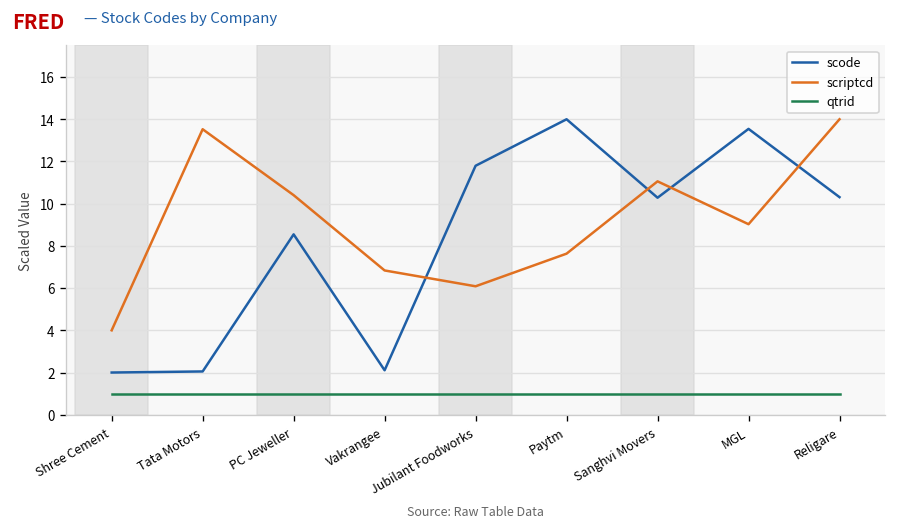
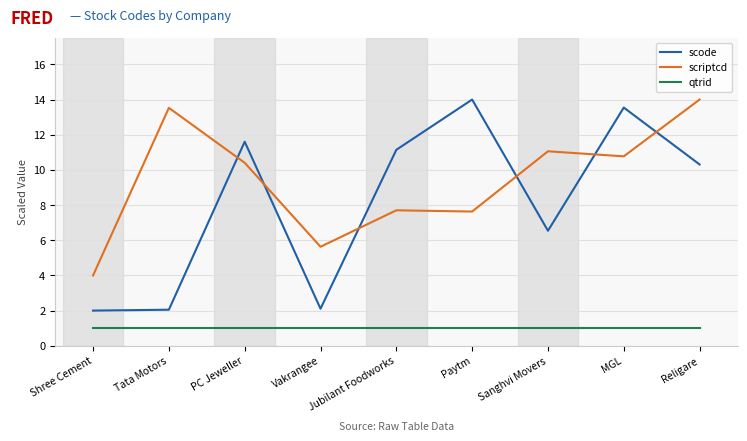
scode, PC Jeweller: 8.5 -> 11.6
scriptcd, Vakrangee: 6.8 -> 5.6
scode, Jubilant Foodworks: 11.8 -> 11.1
scriptcd, Jubilant Foodworks: 6.1 -> 7.7
scode, Sanghvi Movers: 10.3 -> 6.5
scriptcd, MGL: 9.0 -> 10.8
